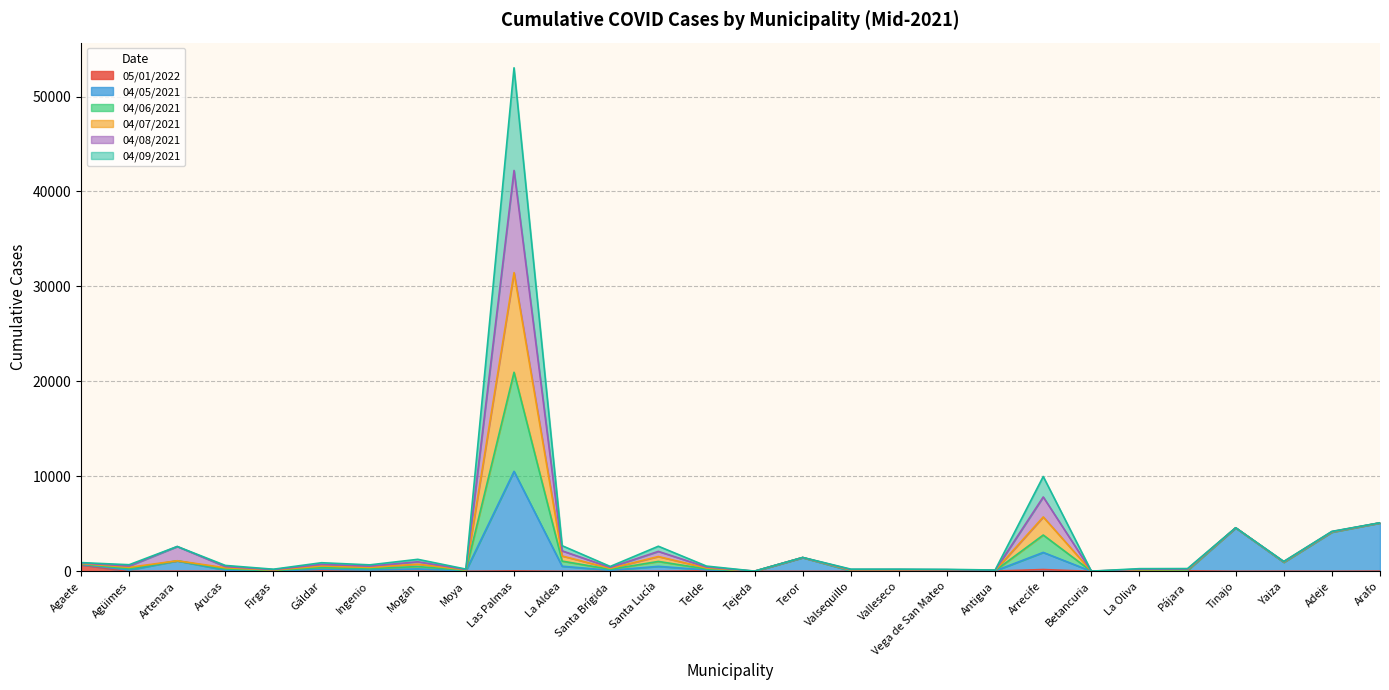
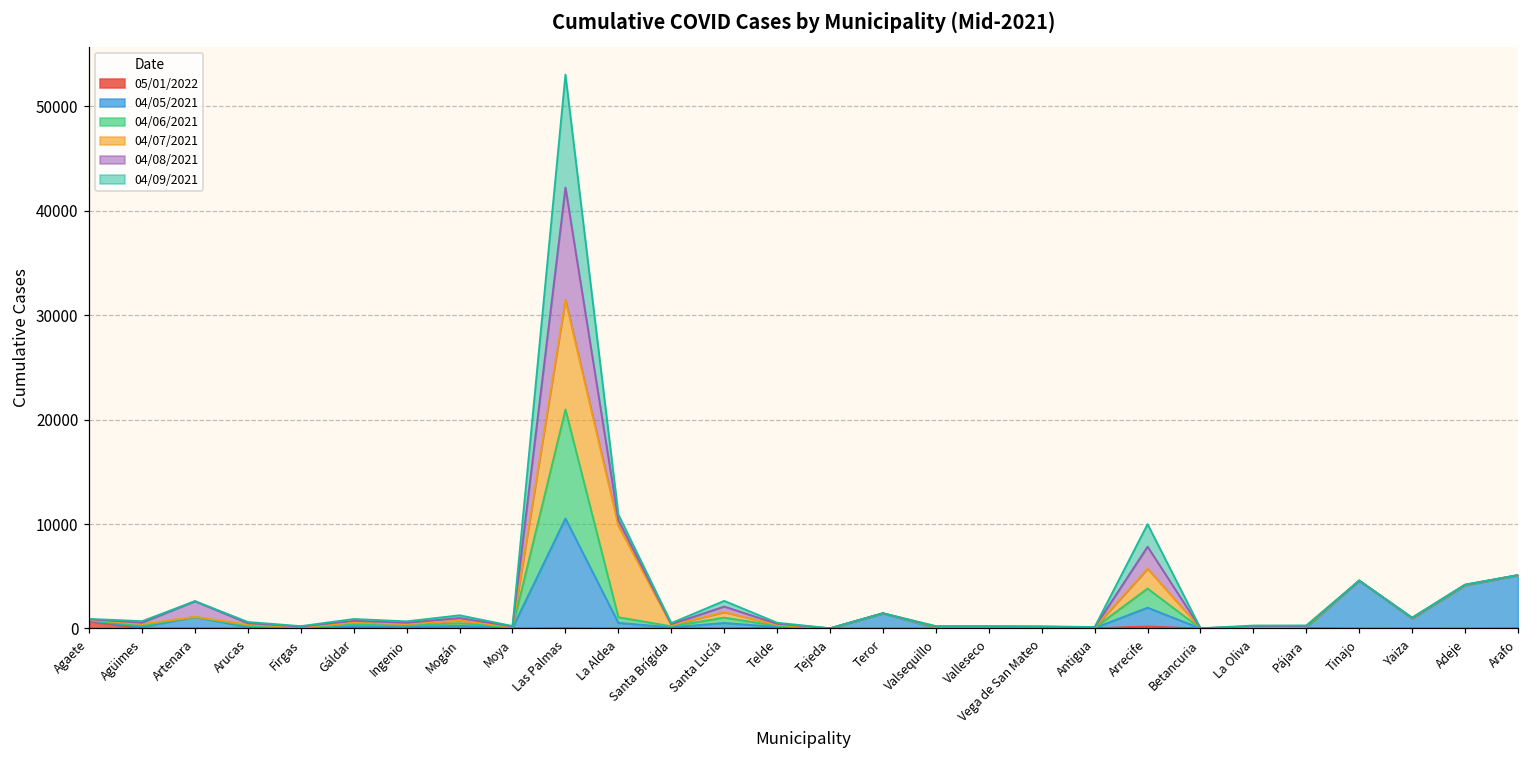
04/07/2021, La Aldea: 1000 -> 9000
